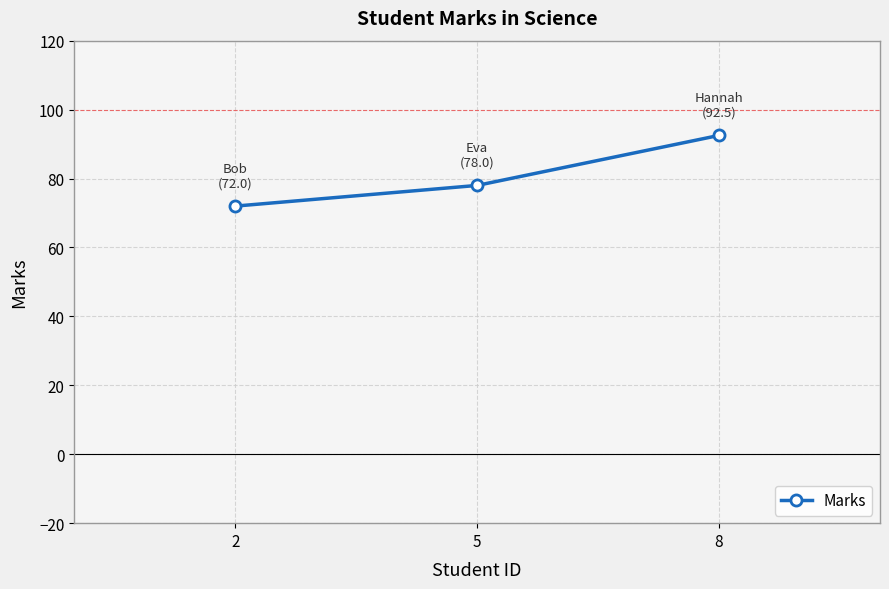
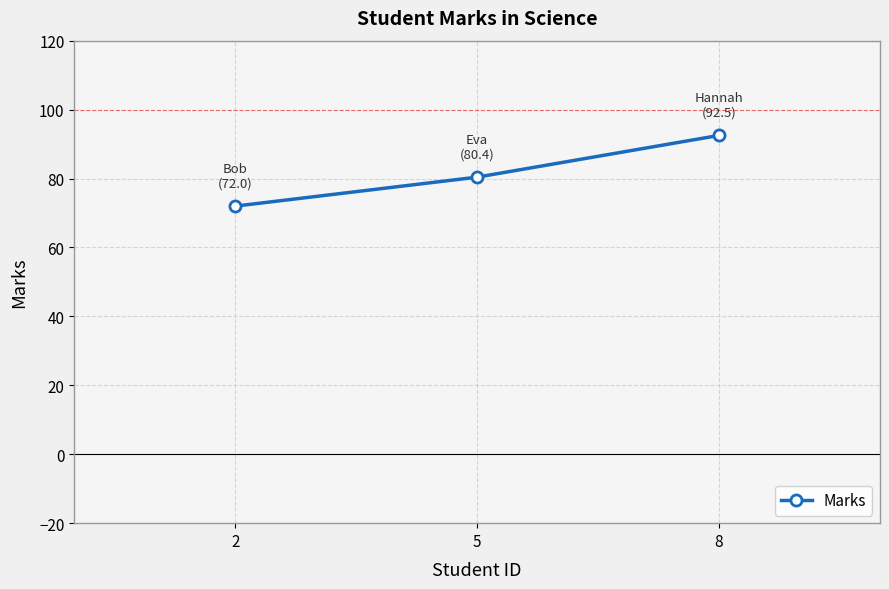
5: (78.0) -> (80.4)
